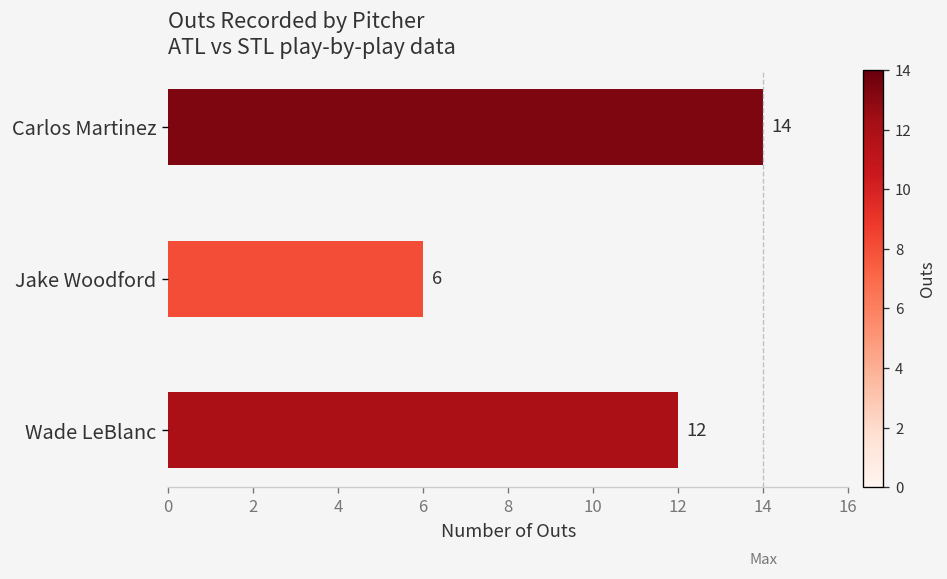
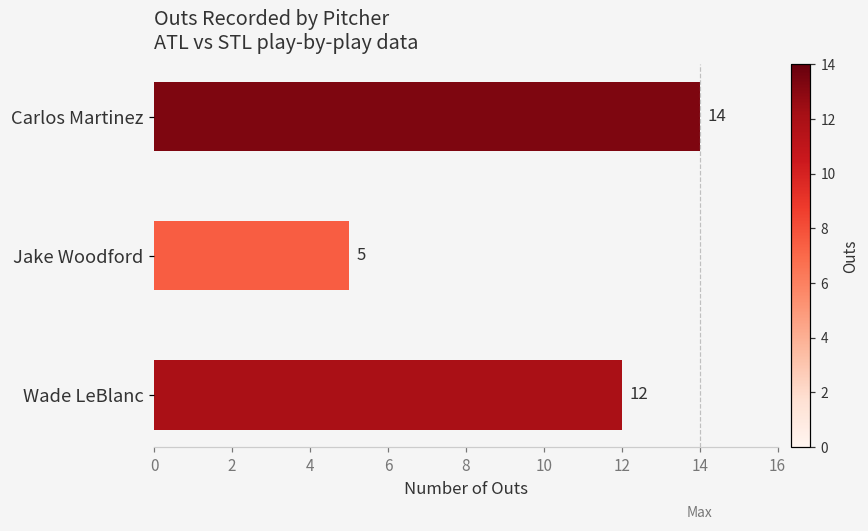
Jake Woodford: 6 -> 5
